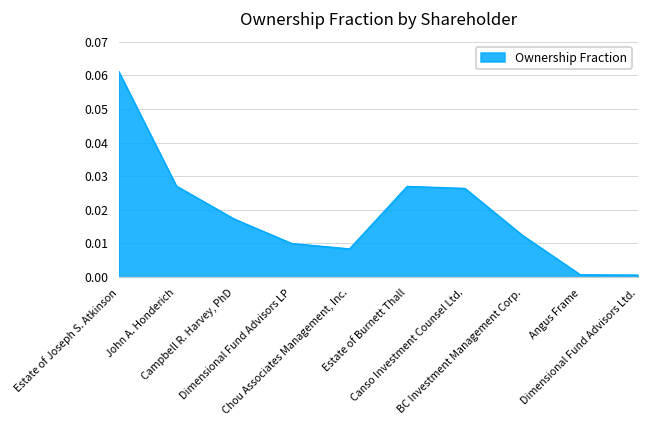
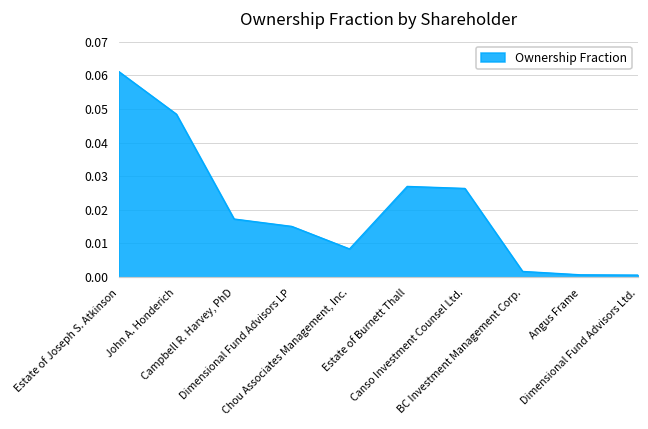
John A. Honderich: 0.027 -> 0.049
Dimensional Fund Advisors LP: 0.010 -> 0.015
BC Investment Management Corp.: 0.012 -> 0.002
